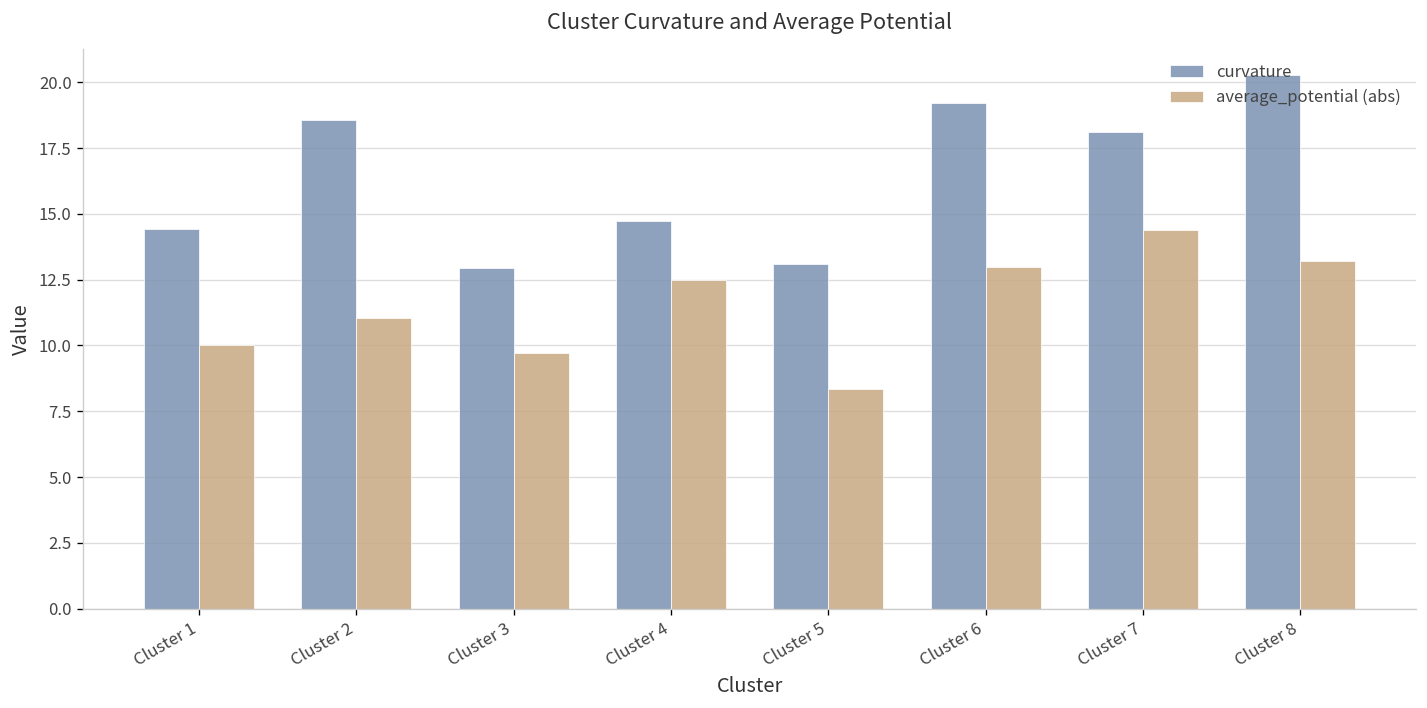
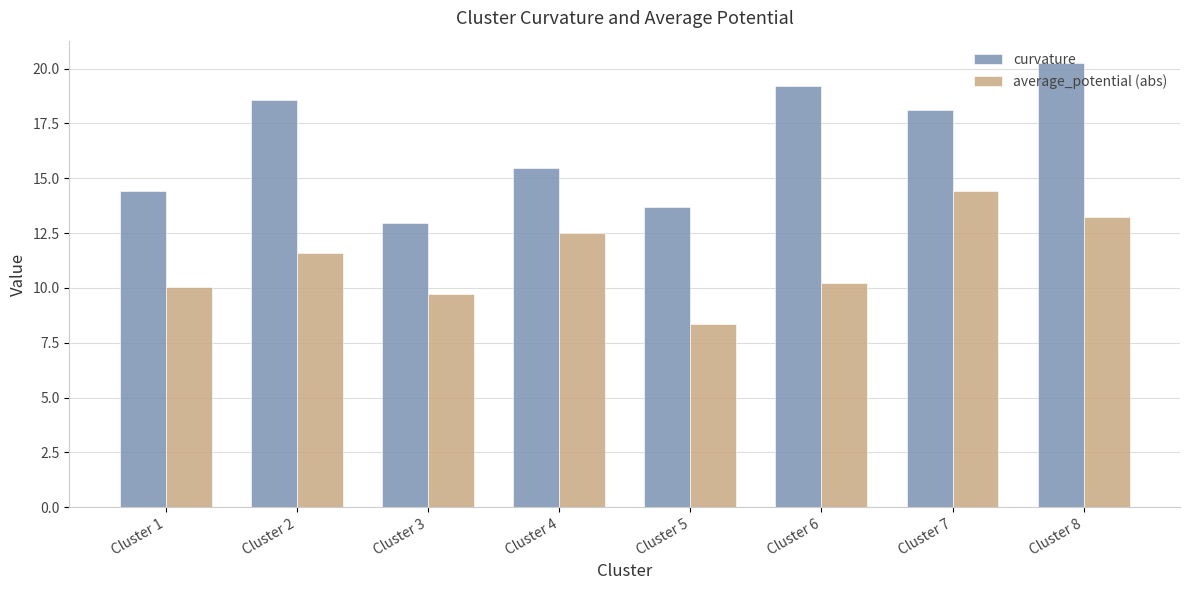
average_potential (abs), Cluster 2: 11.1 -> 11.6
curvature, Cluster 4: 14.7 -> 15.5
curvature, Cluster 5: 13.1 -> 13.7
average_potential (abs), Cluster 6: 13.0 -> 10.2
